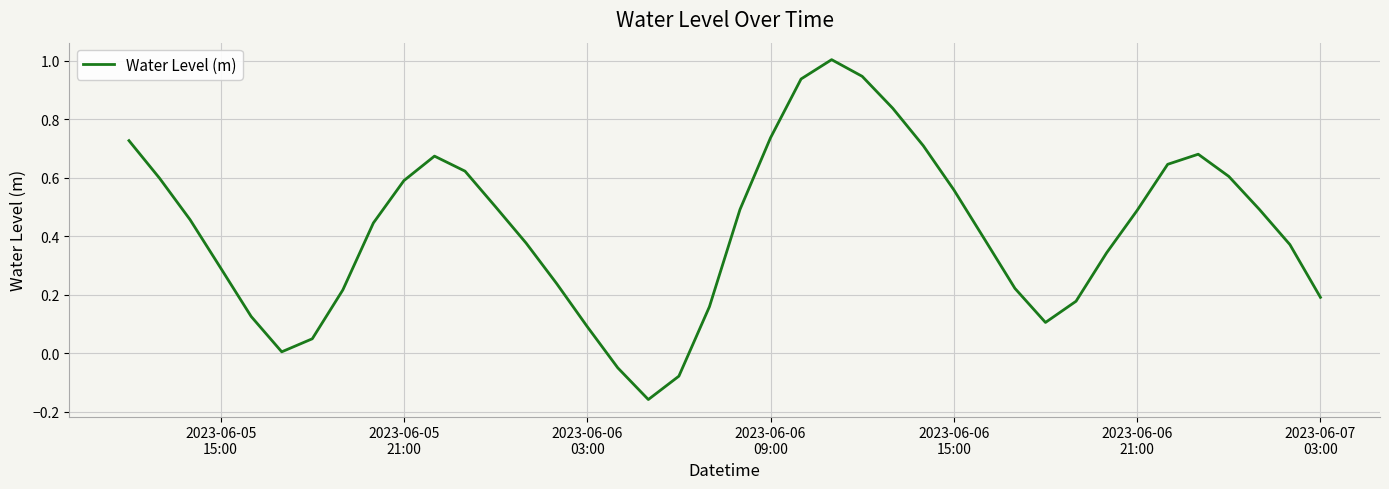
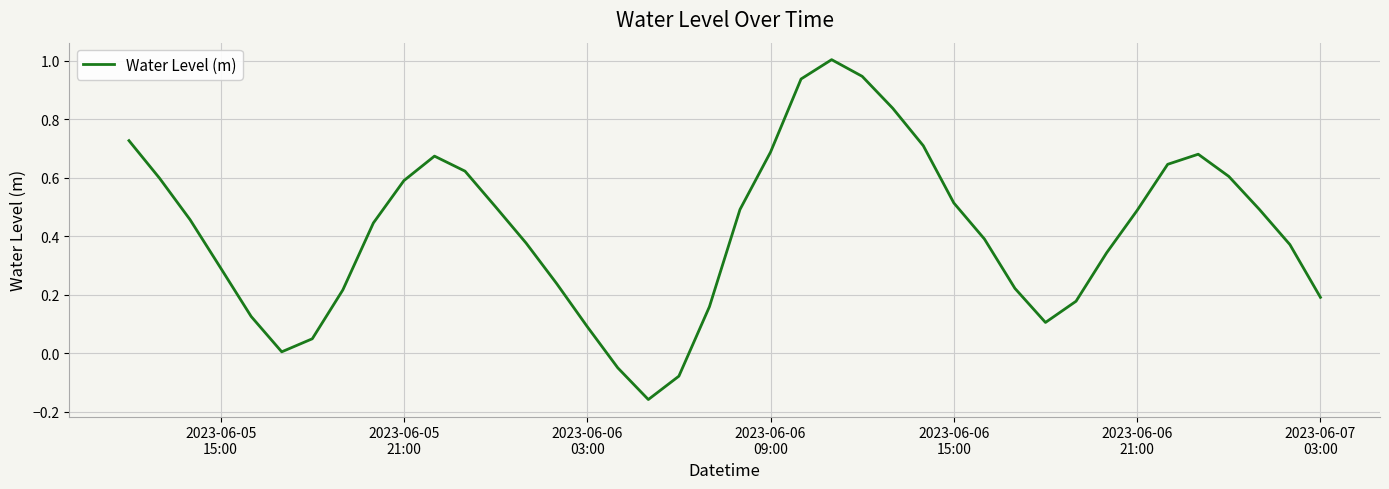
2023-06-06 09:00: 0.74 -> 0.69
2023-06-06 15:00: 0.56 -> 0.51
